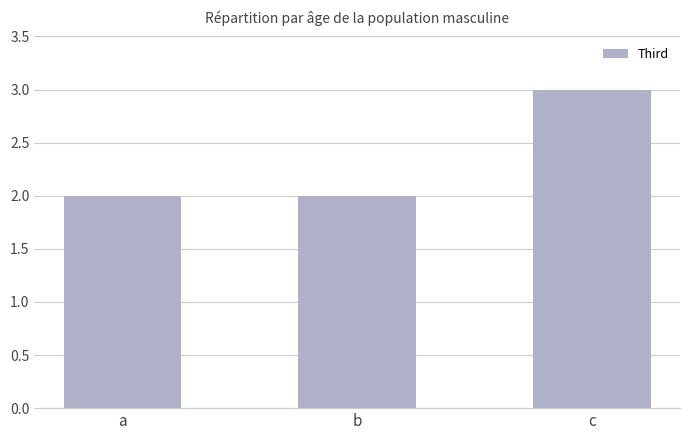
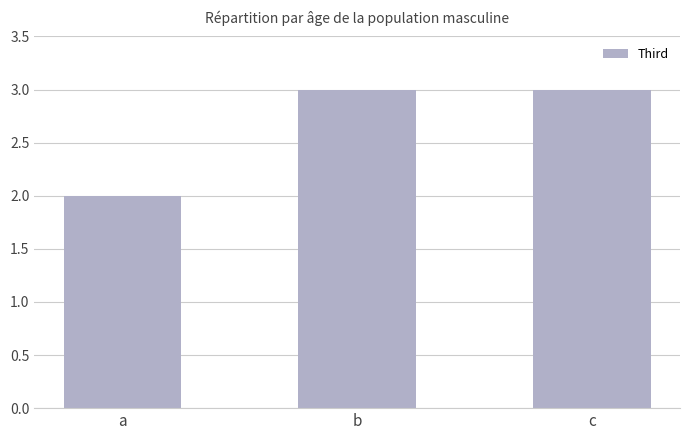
b: 2 -> 3
